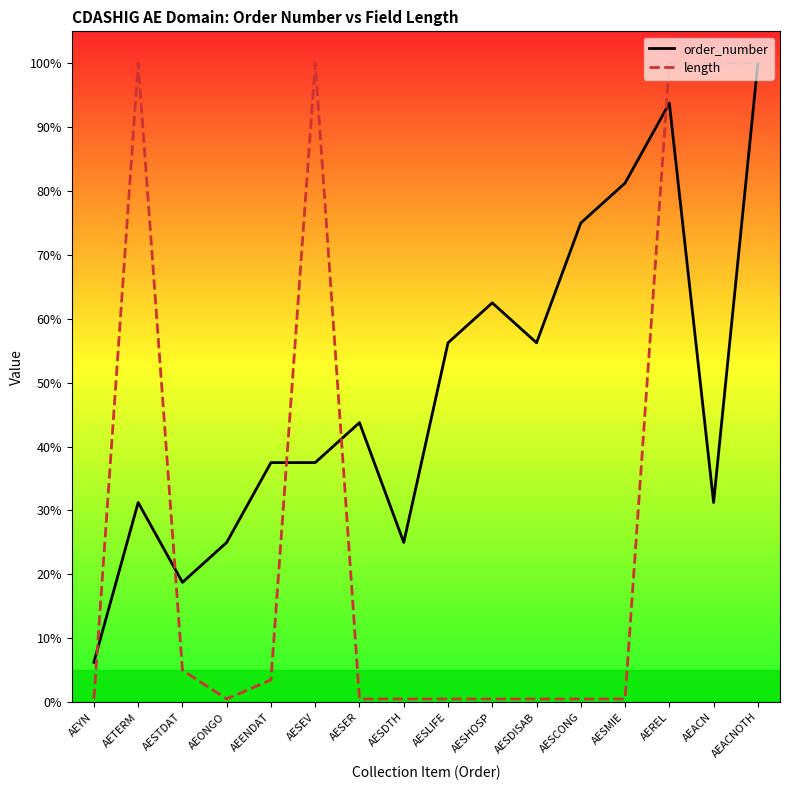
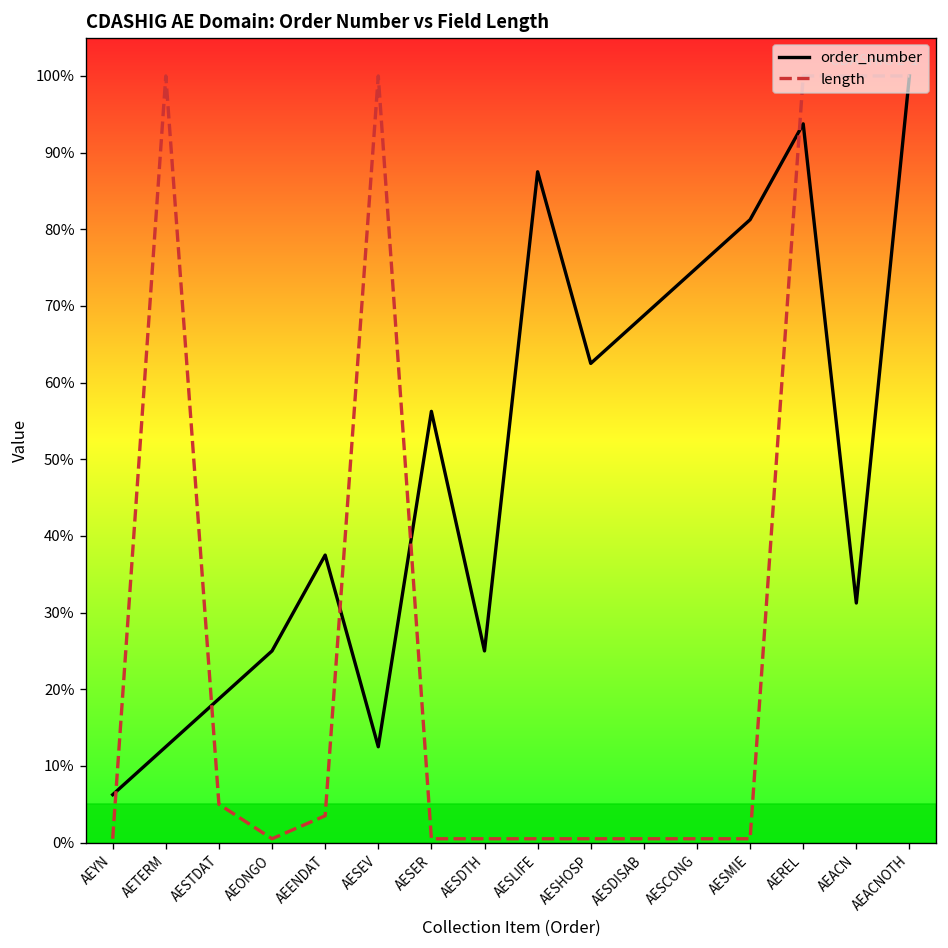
order_number, AETERM: 31% -> 13%
order_number, AESEV: 38% -> 13%
order_number, AESER: 44% -> 56%
order_number, AESLIFE: 56% -> 88%
order_number, AESDISAB: 56% -> 69%
